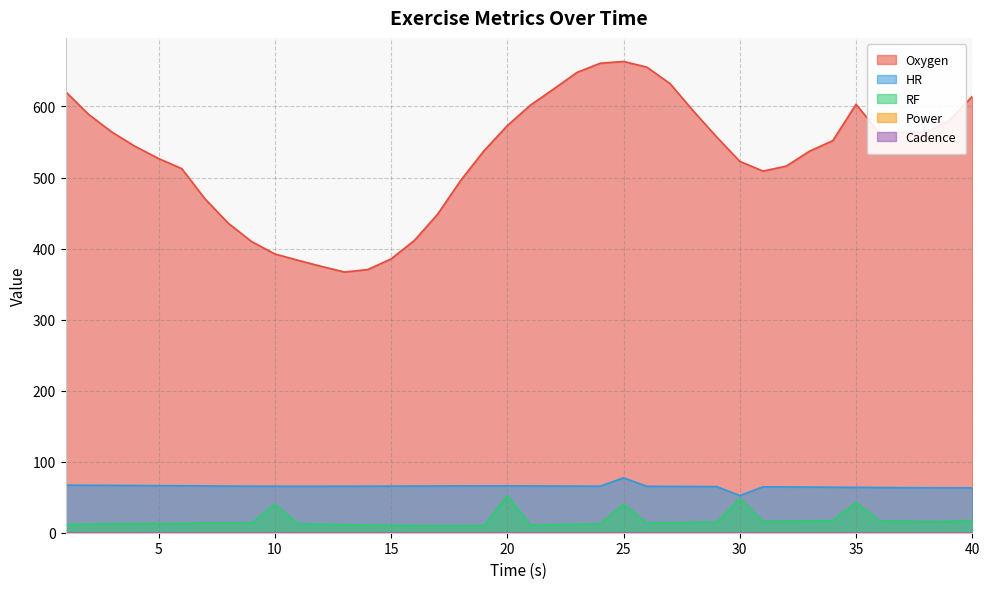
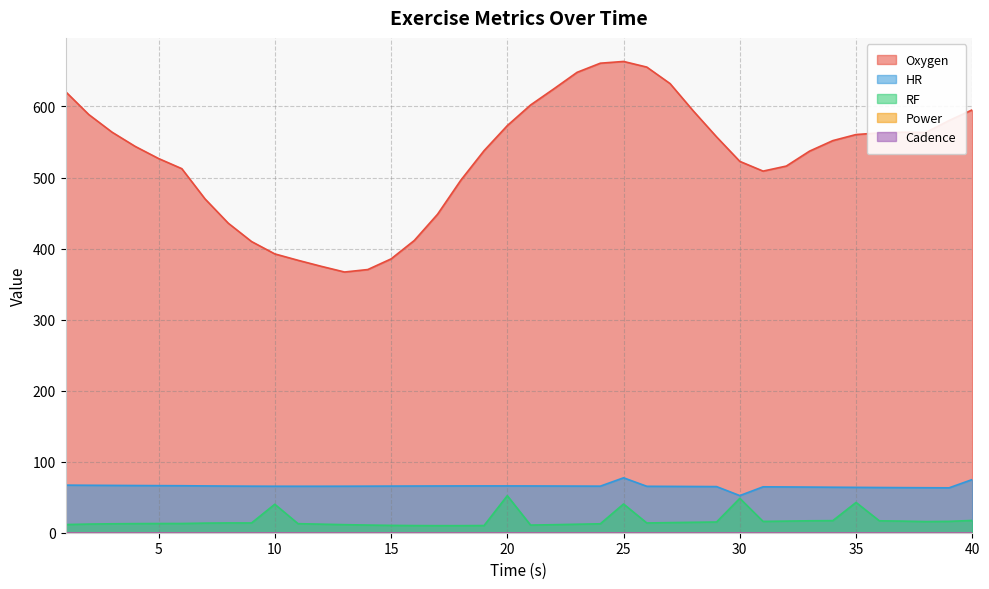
Oxygen, 35: 600 -> 560
Oxygen, 40: 610 -> 600
HR, 40: 60 -> 70
